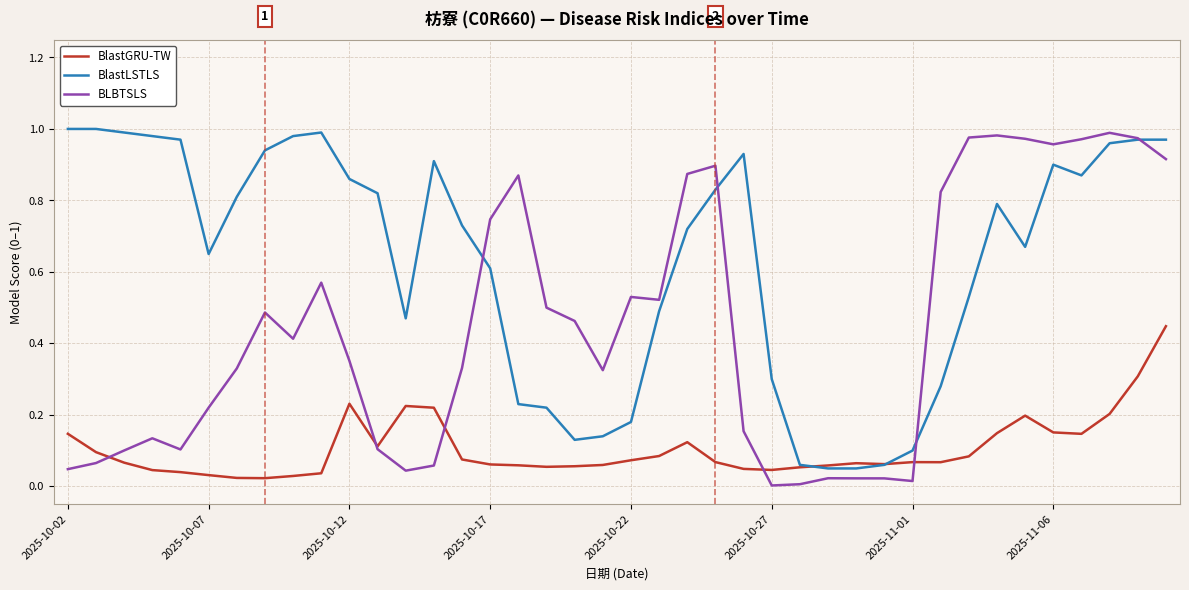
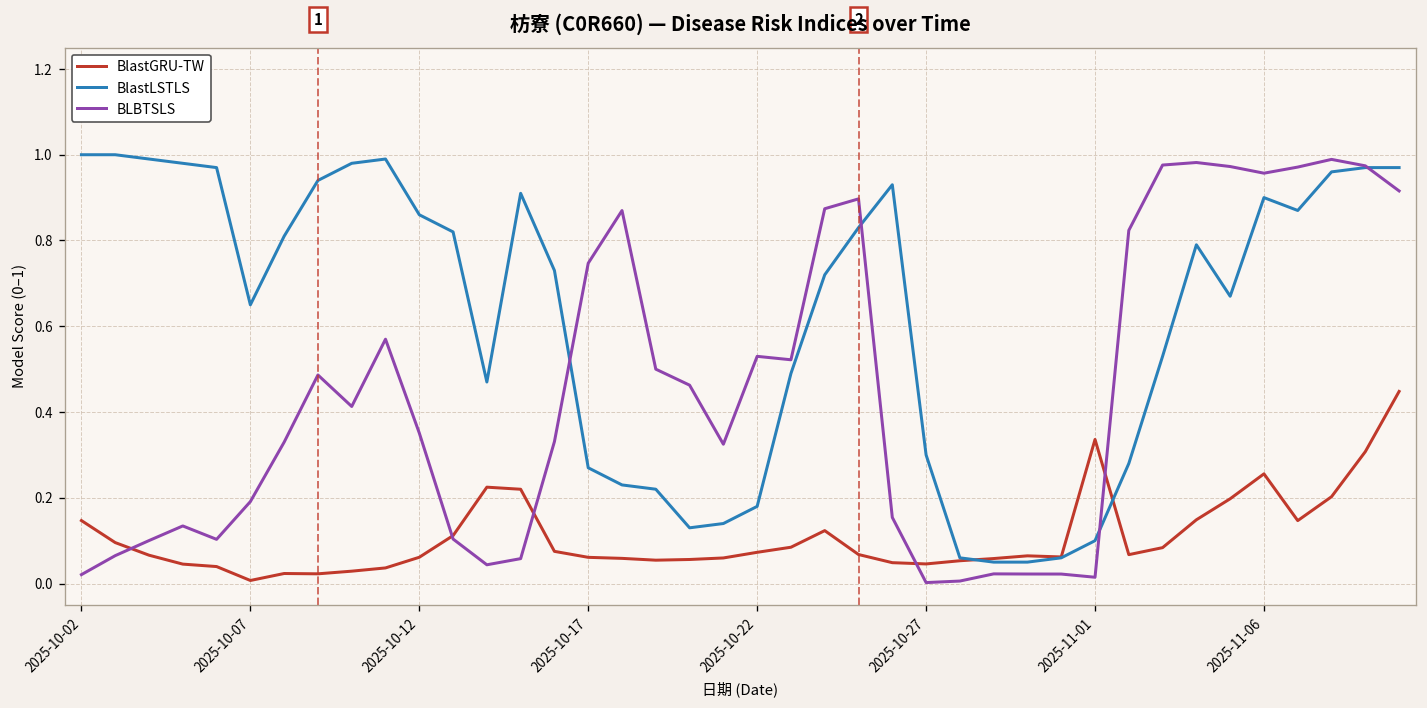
BLBTSLS, 2025-10-02: 0.05 -> 0.02
BlastGRU-TW, 2025-10-07: 0.03 -> 0.01
BLBTSLS, 2025-10-07: 0.22 -> 0.19
BlastGRU-TW, 2025-10-12: 0.23 -> 0.06
BlastLSTLS, 2025-10-17: 0.61 -> 0.27
BlastGRU-TW, 2025-11-01: 0.07 -> 0.34
BlastGRU-TW, 2025-11-06: 0.15 -> 0.26
